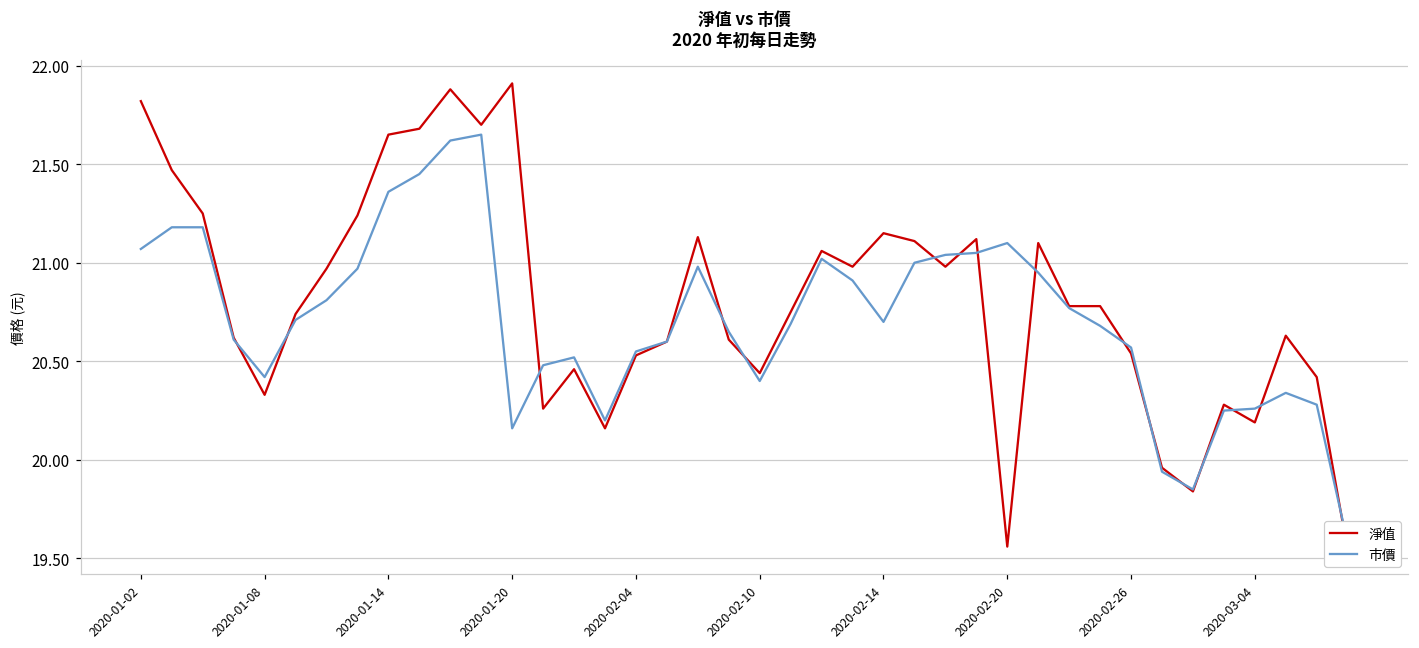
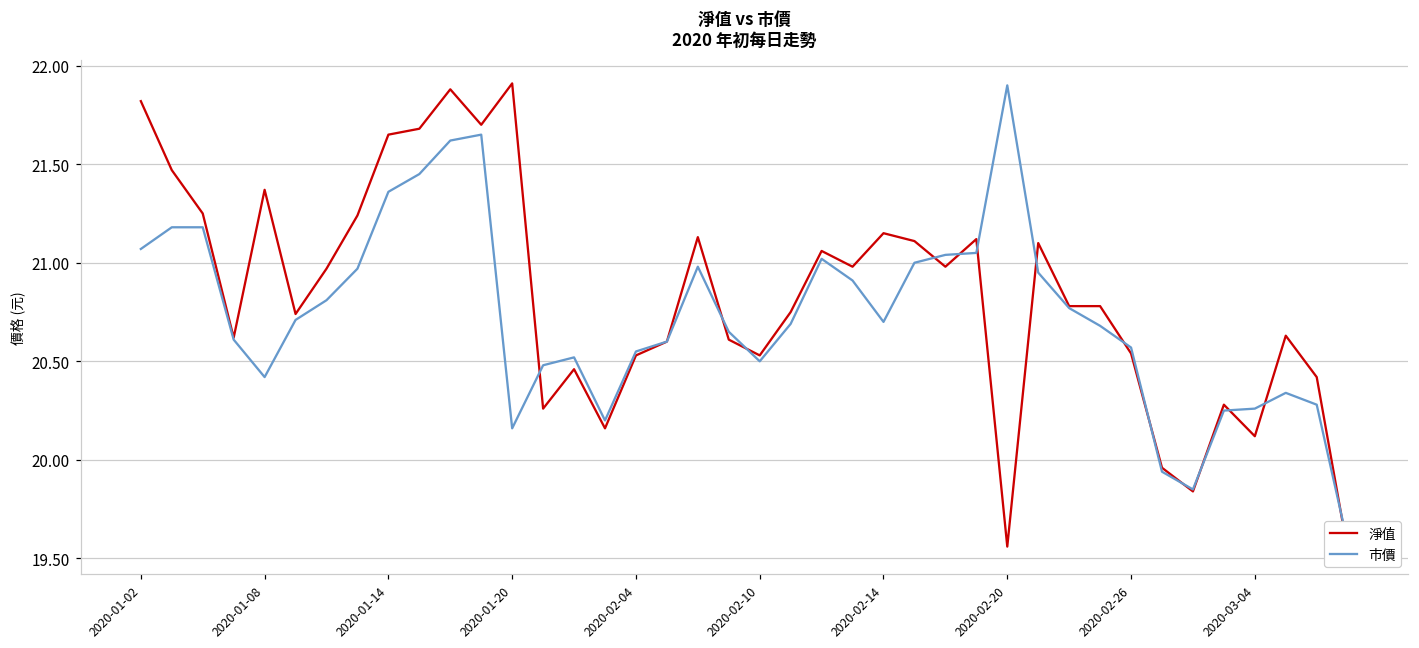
淨值, 2020-01-08: 20.33 -> 21.37
淨值, 2020-02-10: 20.44 -> 20.53
市價, 2020-02-10: 20.4 -> 20.5
市價, 2020-02-20: 21.1 -> 21.9
淨值, 2020-03-04: 20.19 -> 20.12
